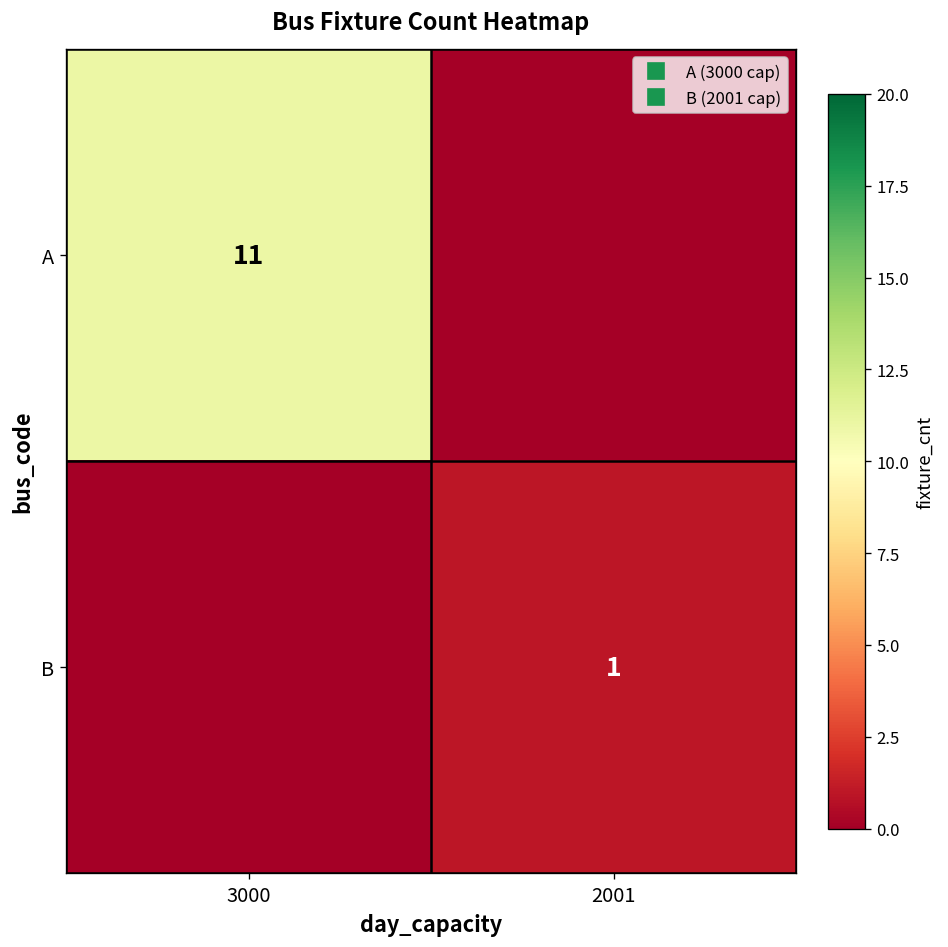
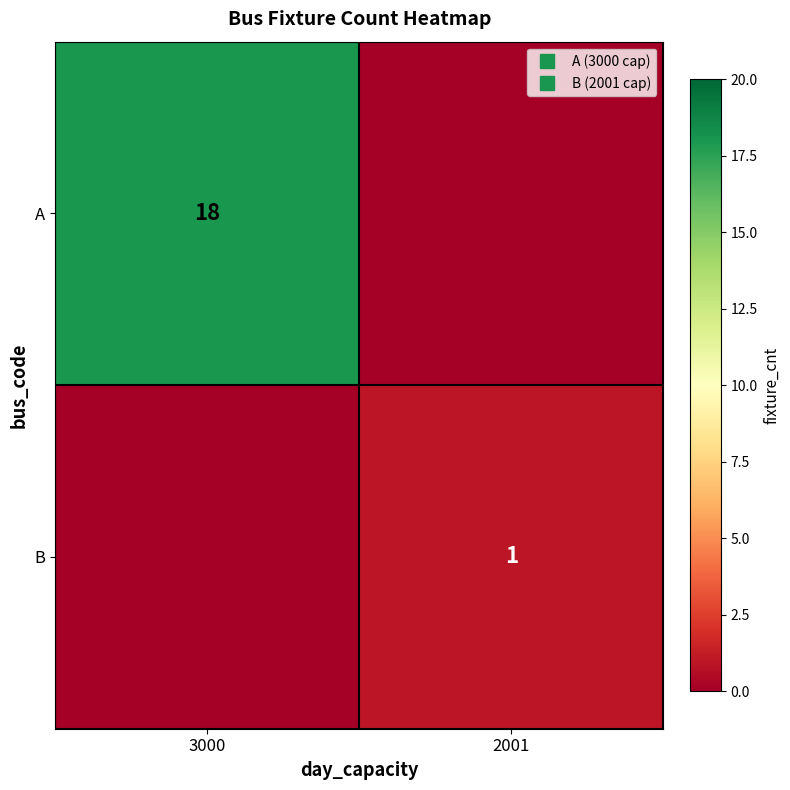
A, 3000: 11 -> 18
